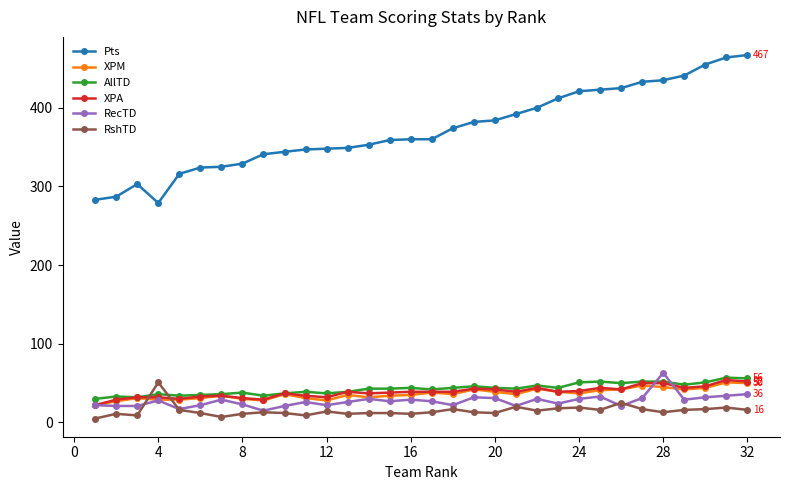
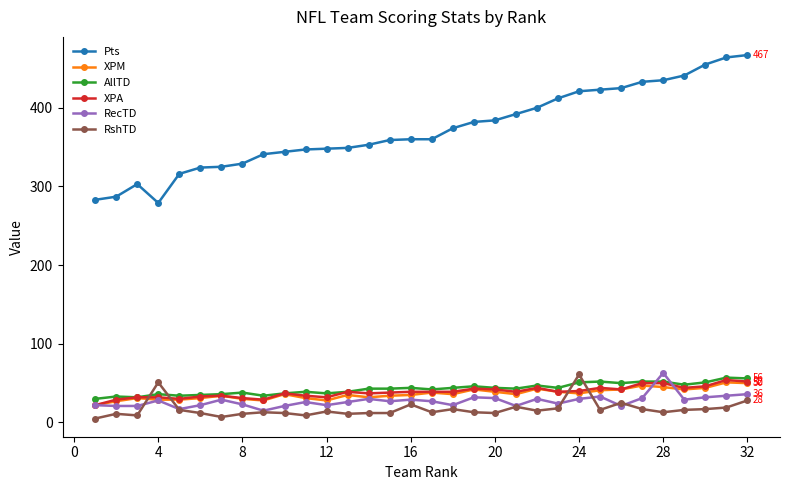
RshTD, 16: 10 -> 20
RshTD, 24: 20 -> 60
RshTD, 32: 16 -> 28
